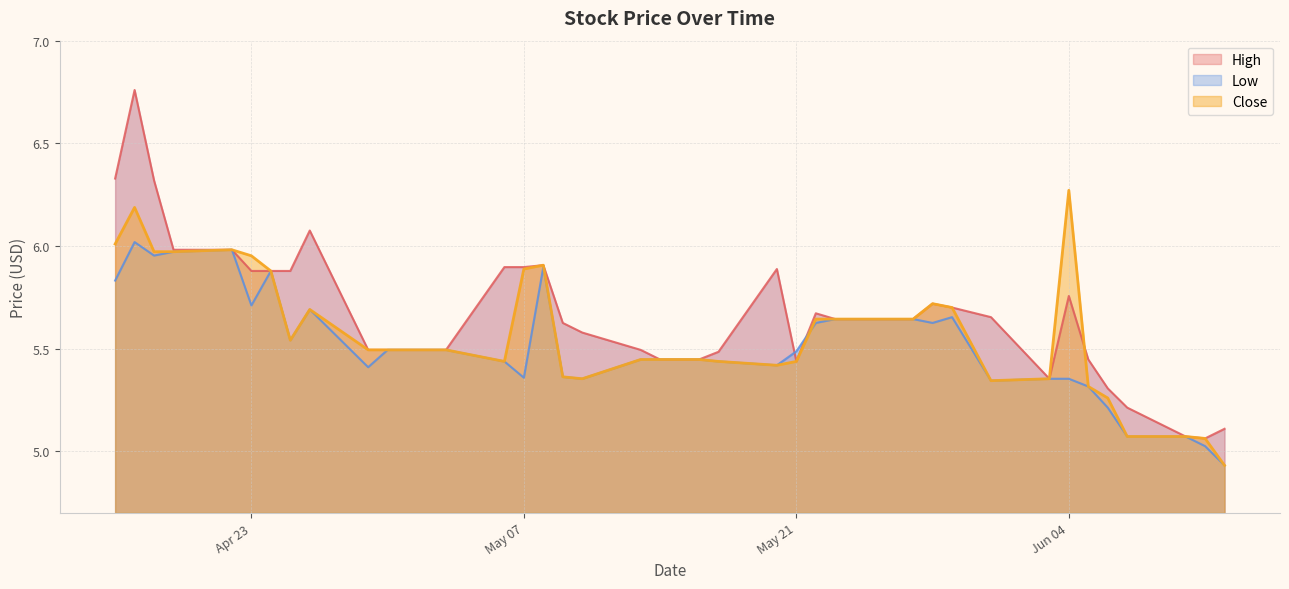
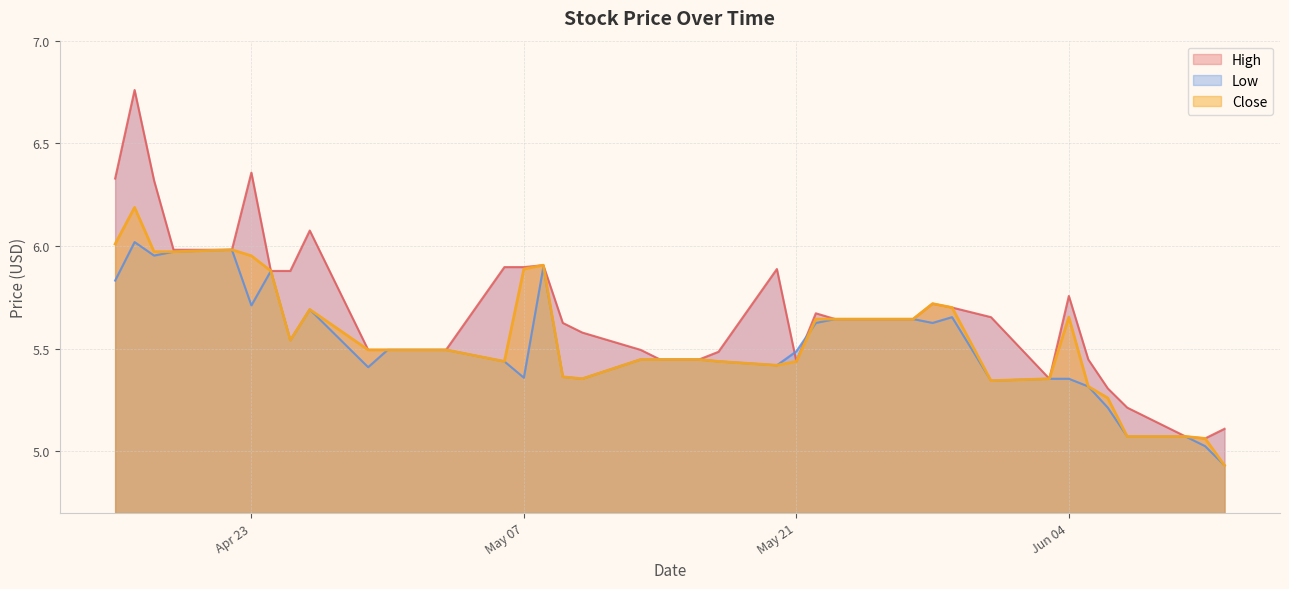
High, Apr 23: 5.88 -> 6.36
Close, Jun 04: 6.27 -> 5.65
